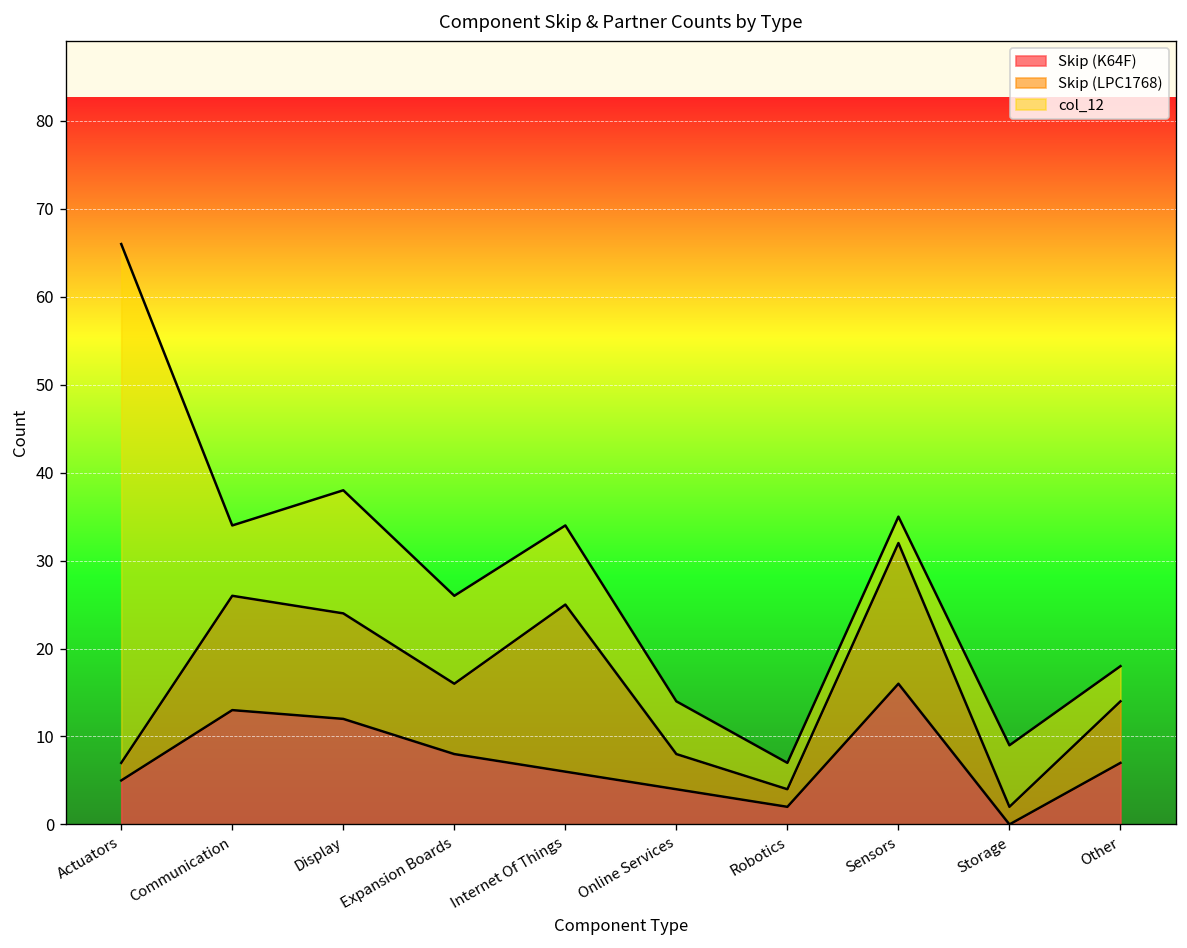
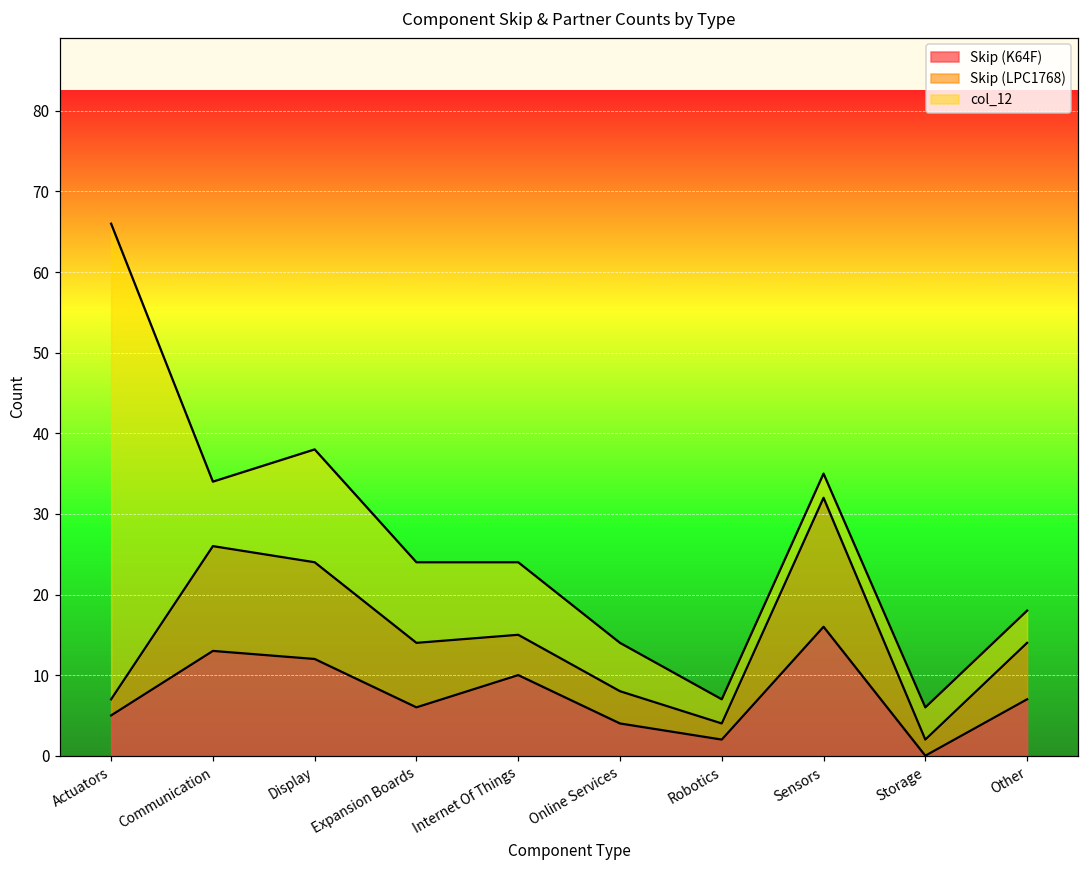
Skip (K64F), Expansion Boards: 8 -> 6
Skip (K64F), Internet Of Things: 6 -> 10
Skip (LPC1768), Internet Of Things: 19 -> 5
col_12, Storage: 7 -> 4
